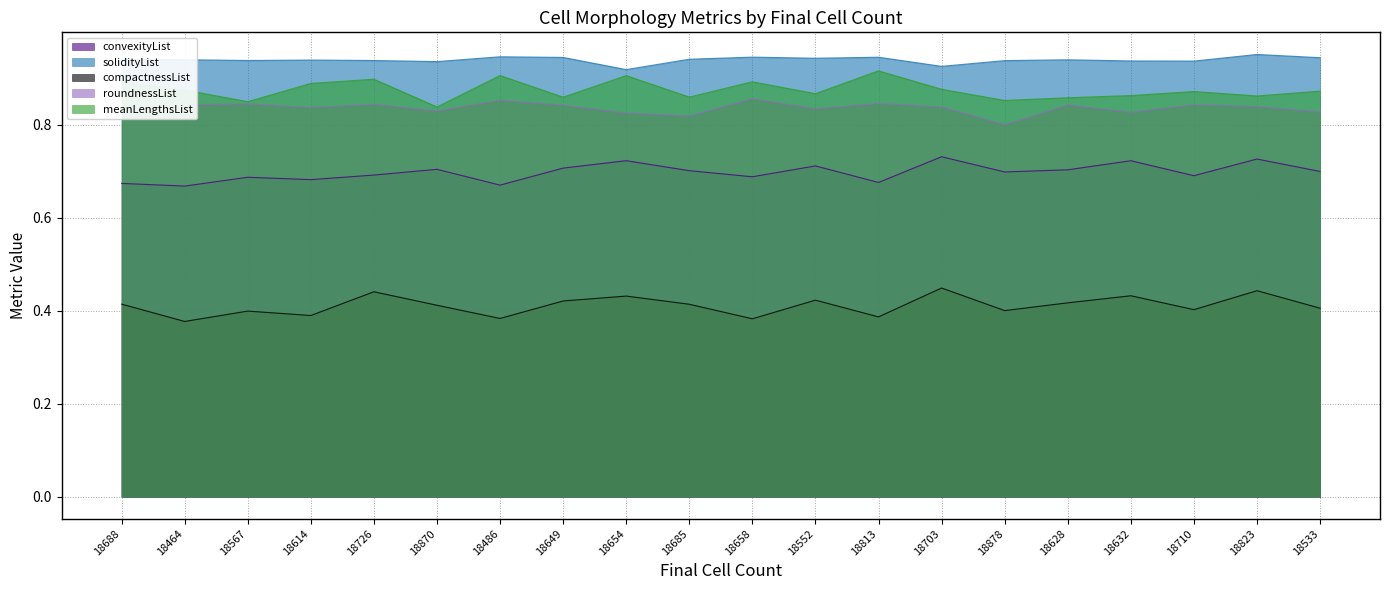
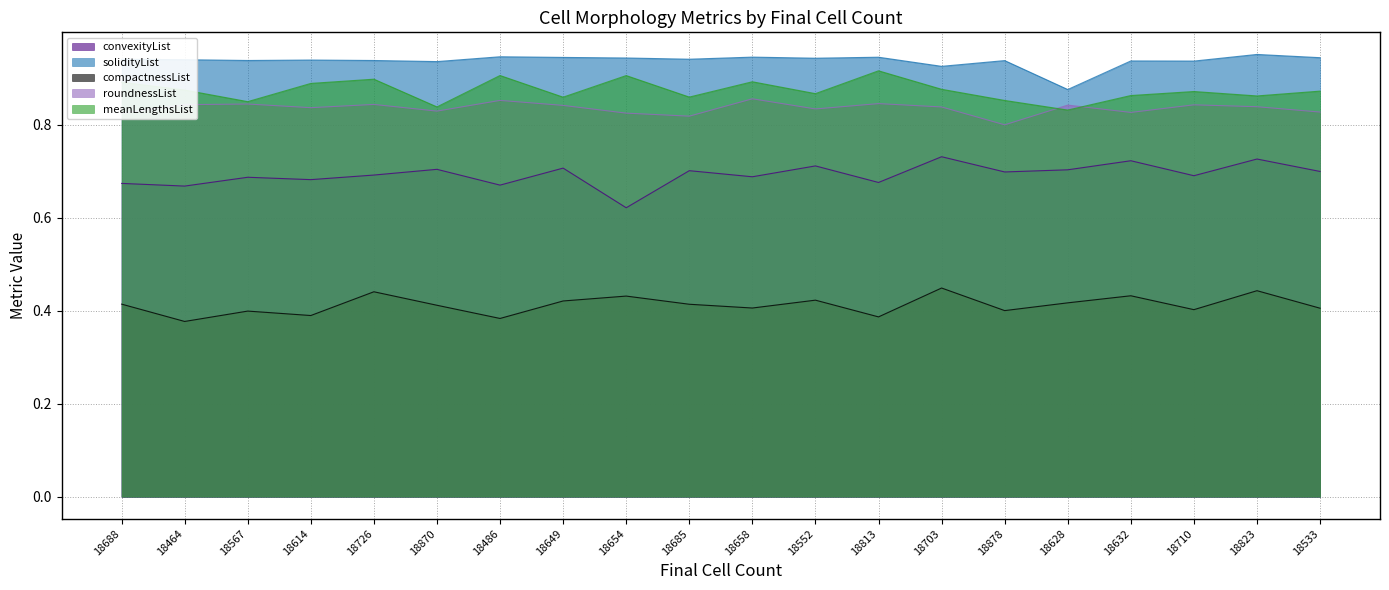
convexityList, 18654: 0.72 -> 0.62
solidityList, 18654: 0.92 -> 0.94
compactnessList, 18658: 0.38 -> 0.41
solidityList, 18628: 0.94 -> 0.88
meanLengthsList, 18628: 0.86 -> 0.83
